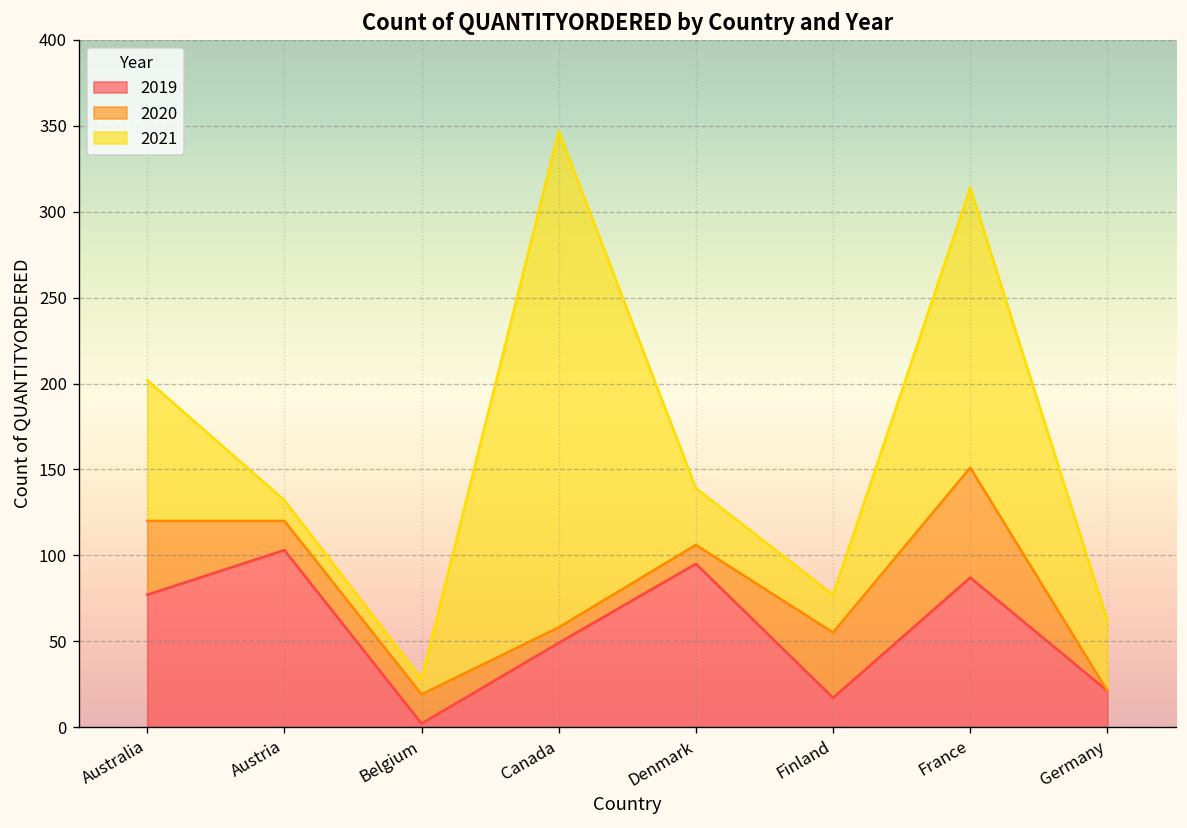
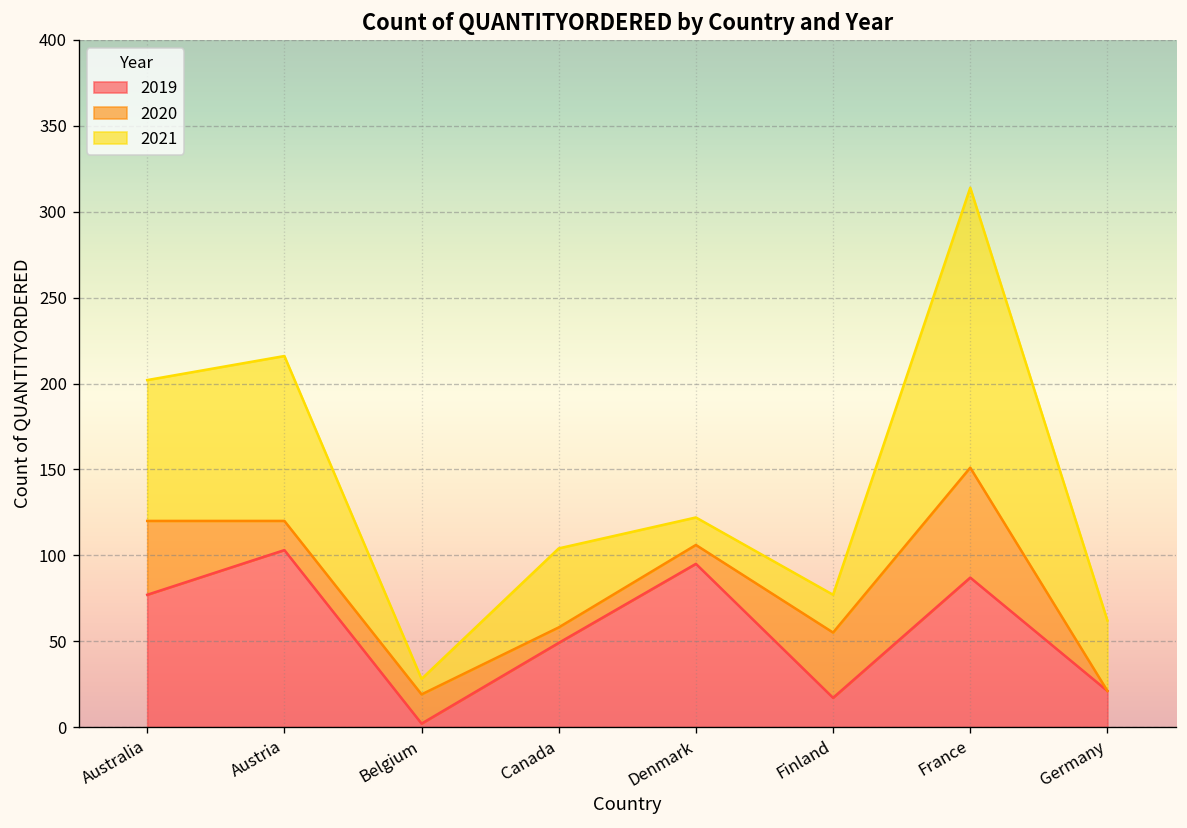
2021, Austria: 12 -> 96
2021, Canada: 289 -> 46
2021, Denmark: 33 -> 16
